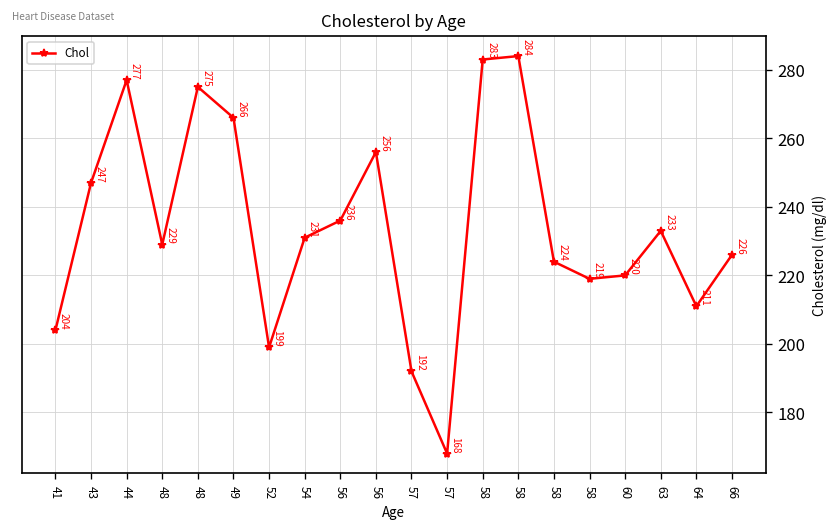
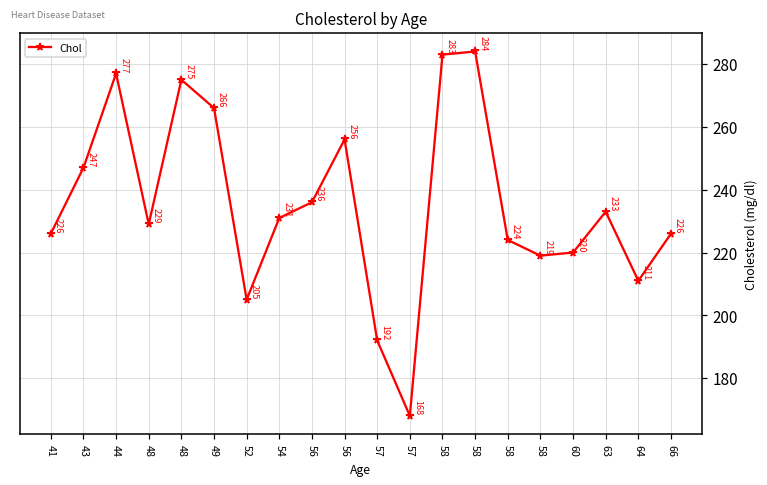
41: 204 -> 226
52: 199 -> 205
